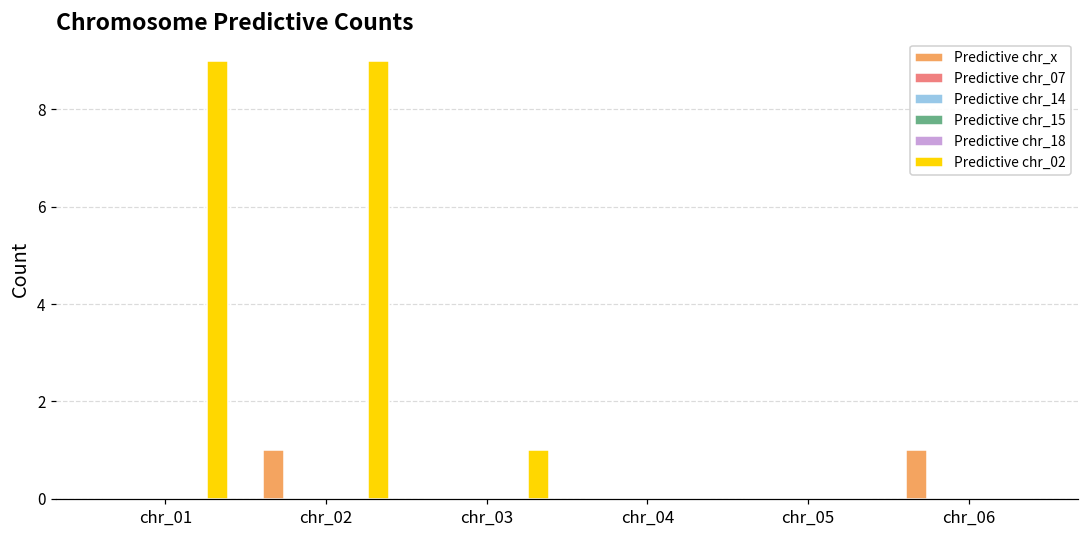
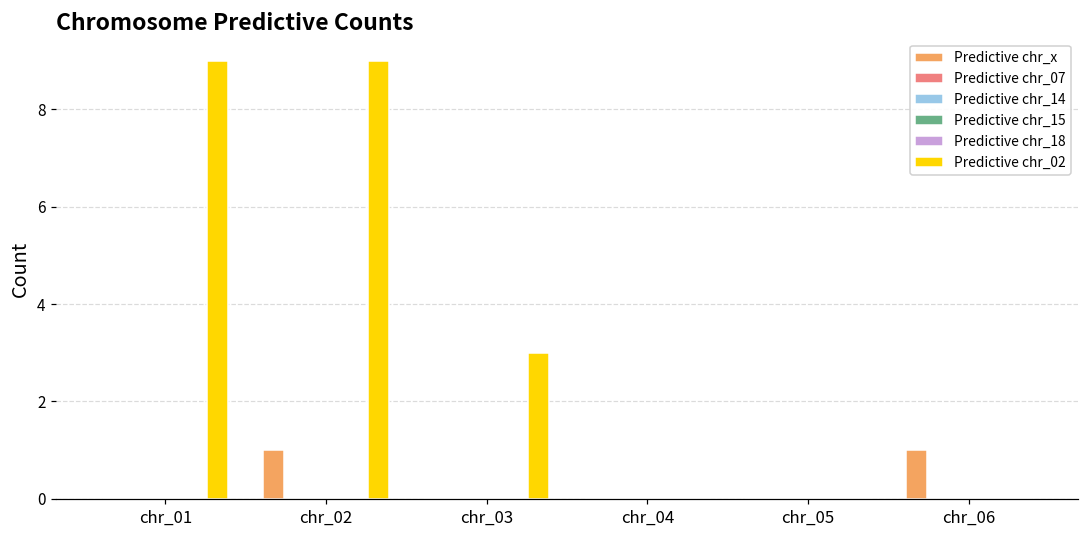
Predictive chr_02, chr_03: 1 -> 3
